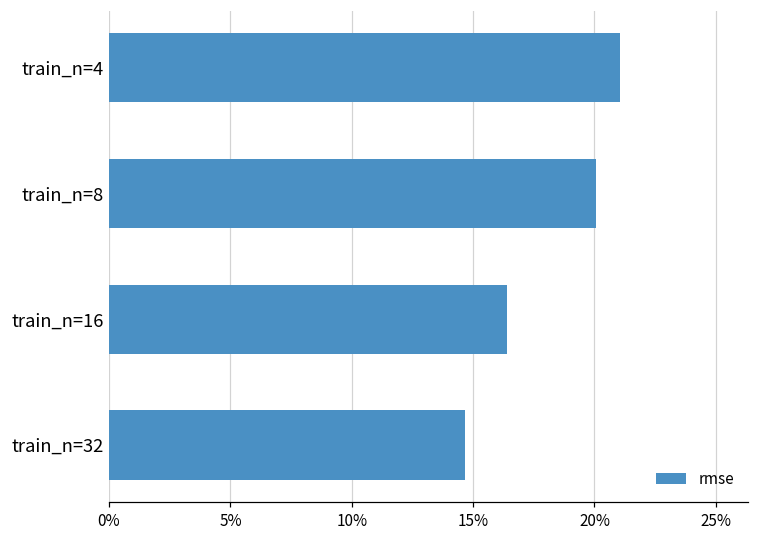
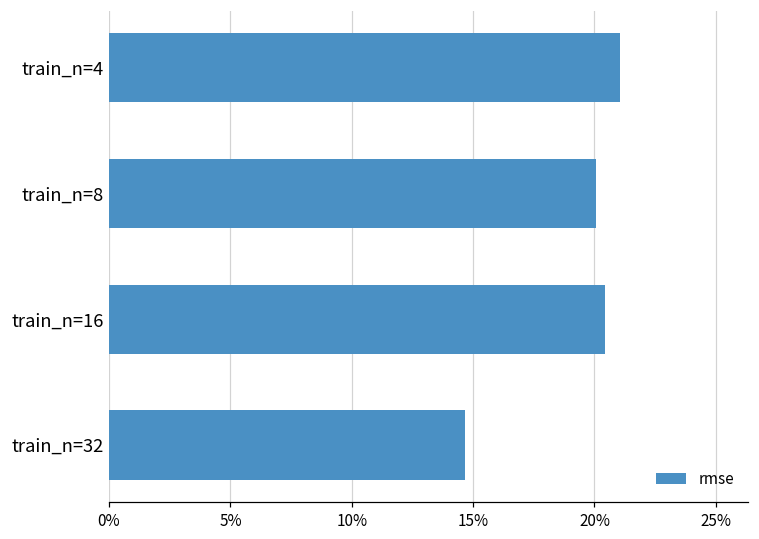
train_n=16: 16.4% -> 20.4%
